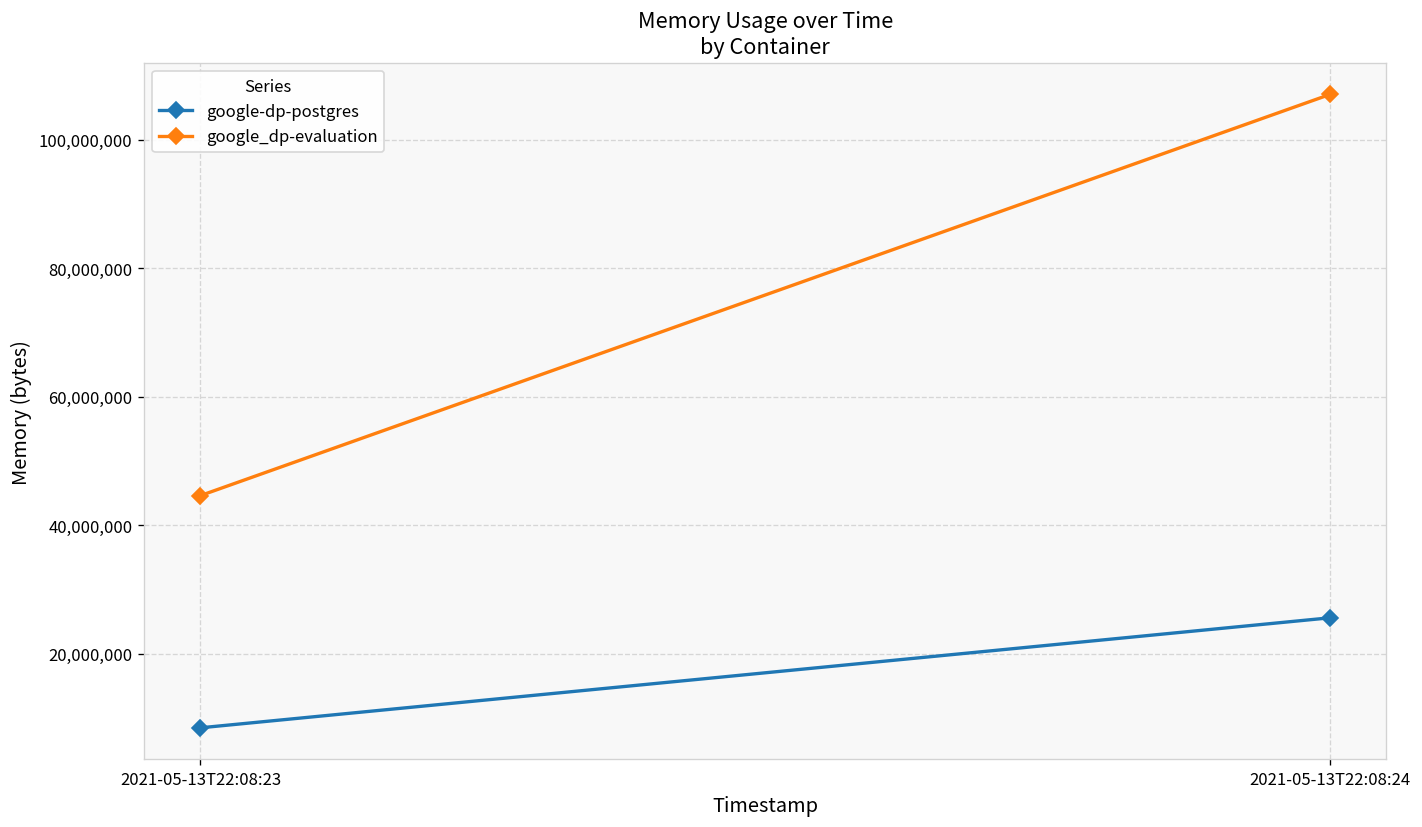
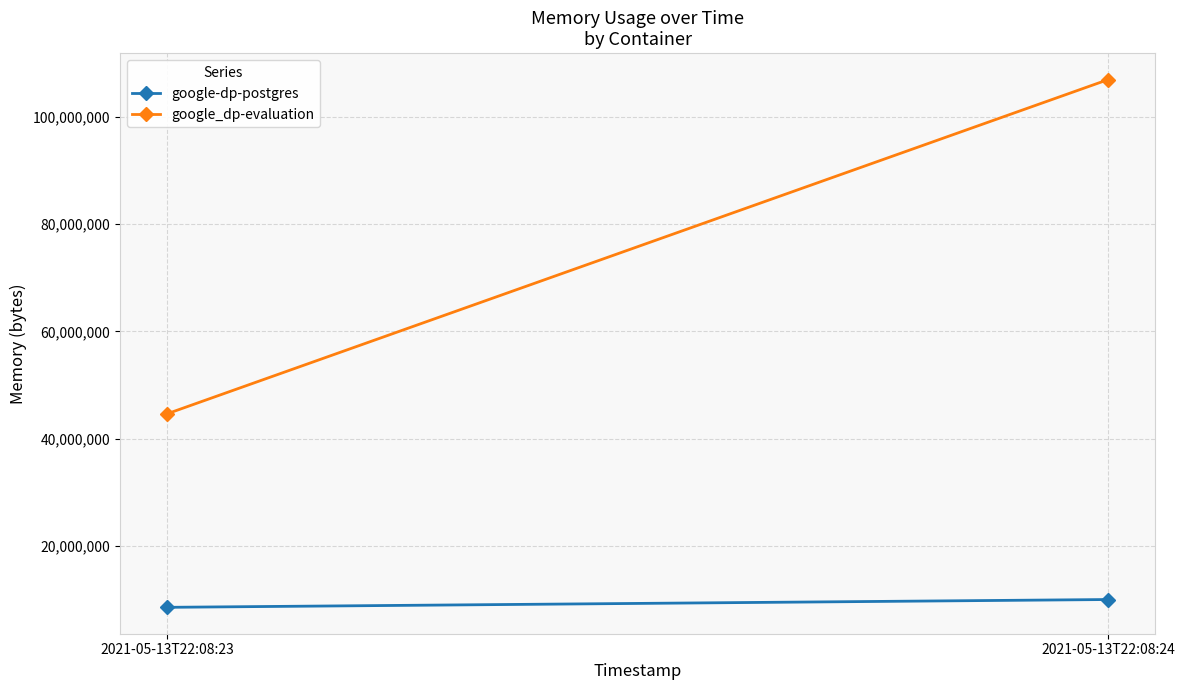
google-dp-postgres, 2021-05-13T22:08:24: 26,000,000 -> 10,000,000
